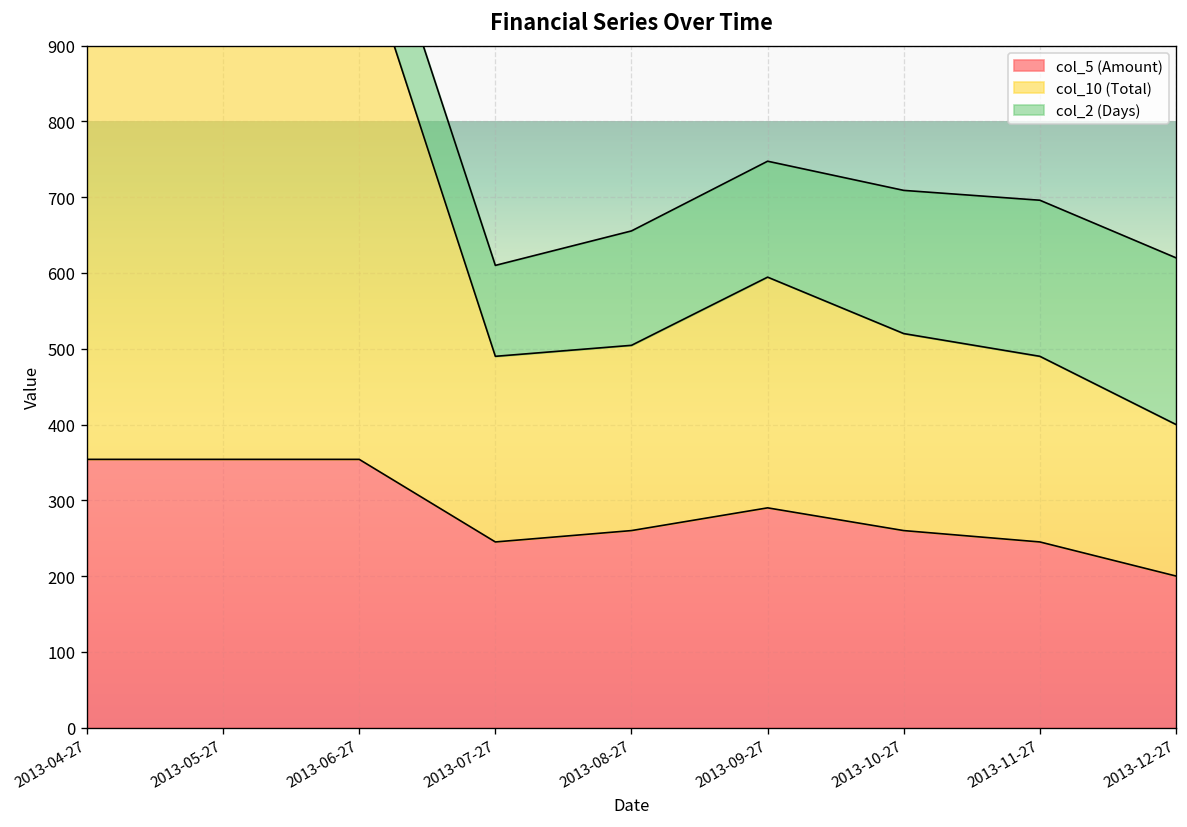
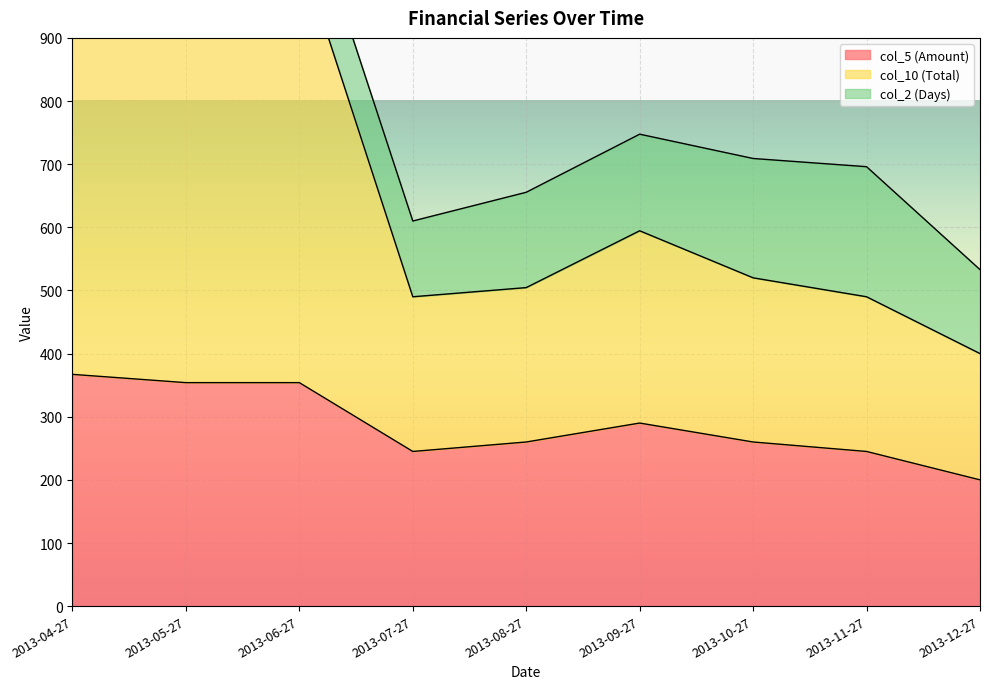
col_5 (Amount), 2013-04-27: 350 -> 370
col_2 (Days), 2013-12-27: 220 -> 130
